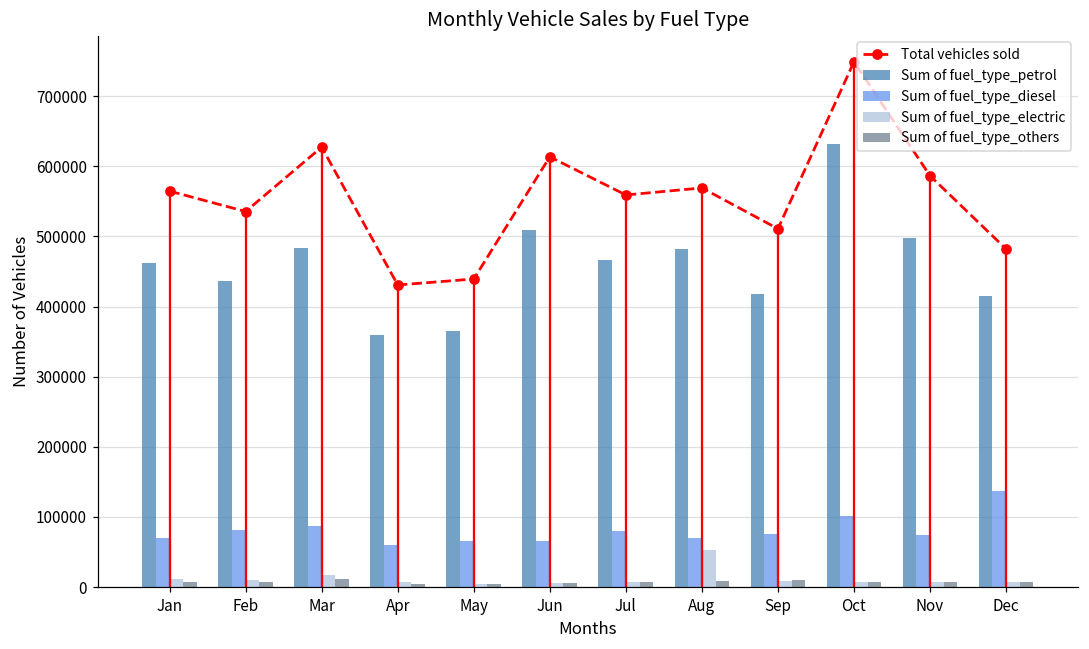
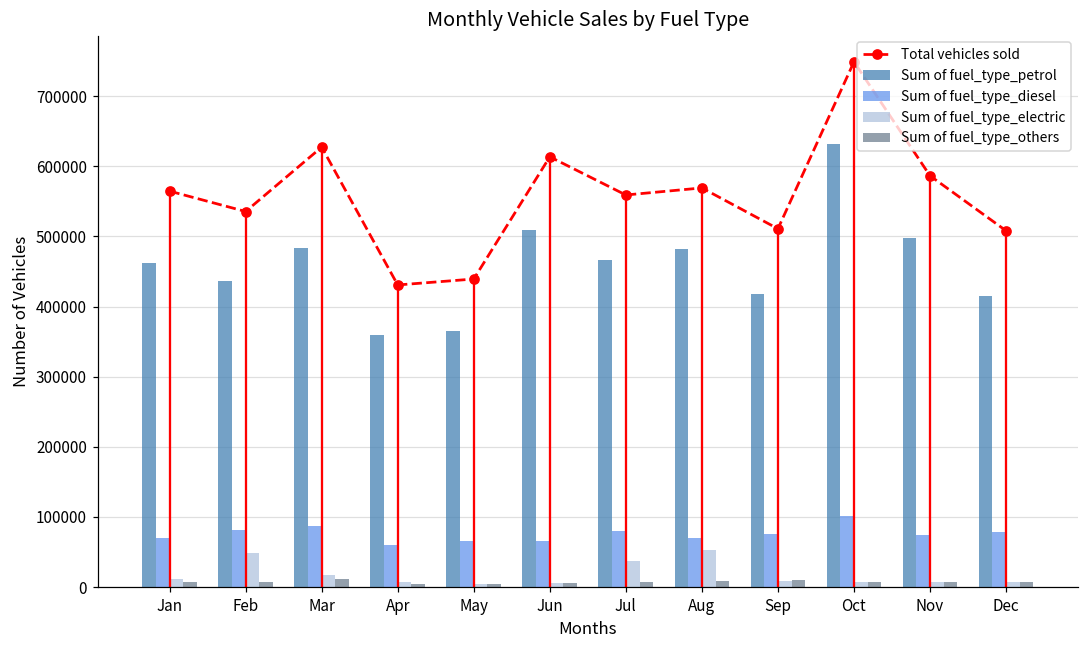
Sum of fuel_type_electric, Feb: 10000 -> 50000
Sum of fuel_type_electric, Jul: 10000 -> 40000
Sum of fuel_type_diesel, Dec: 140000 -> 80000
Total vehicles sold, Dec: 480000 -> 510000
